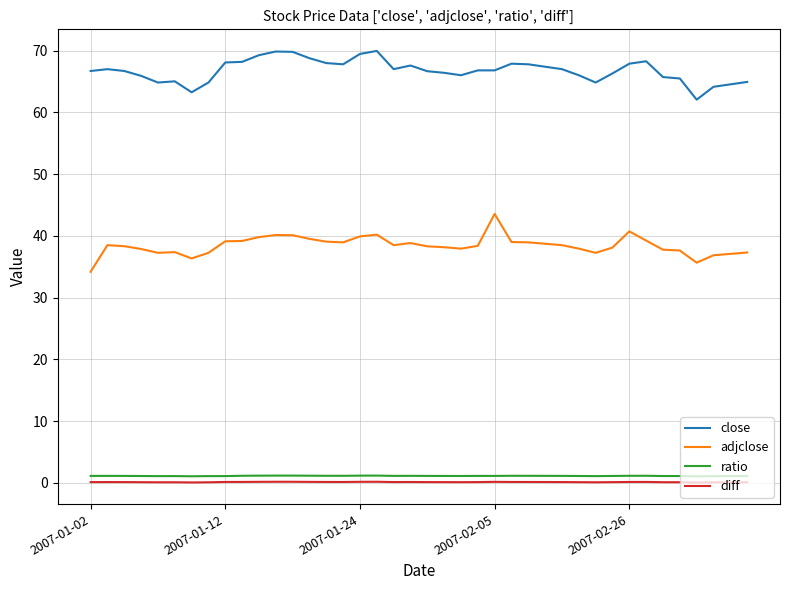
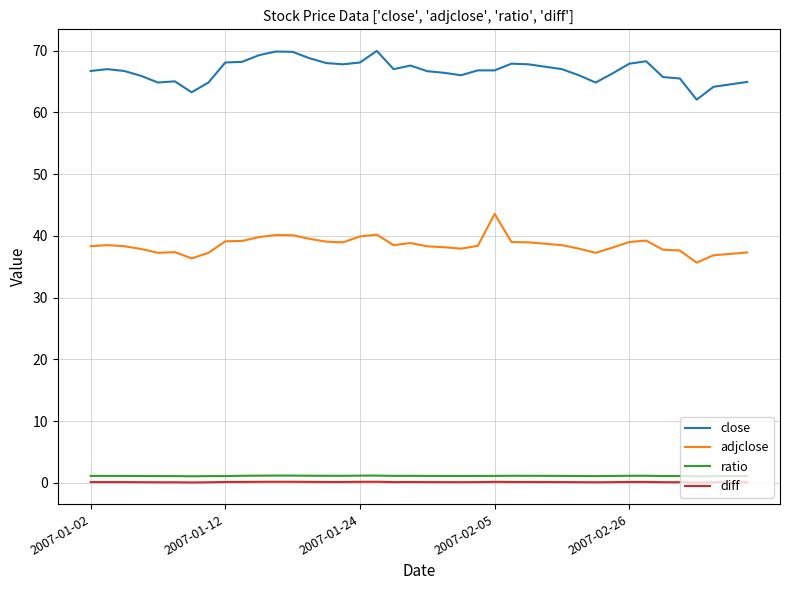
adjclose, 2007-01-02: 34 -> 38
close, 2007-01-24: 69 -> 68
adjclose, 2007-02-26: 41 -> 39
